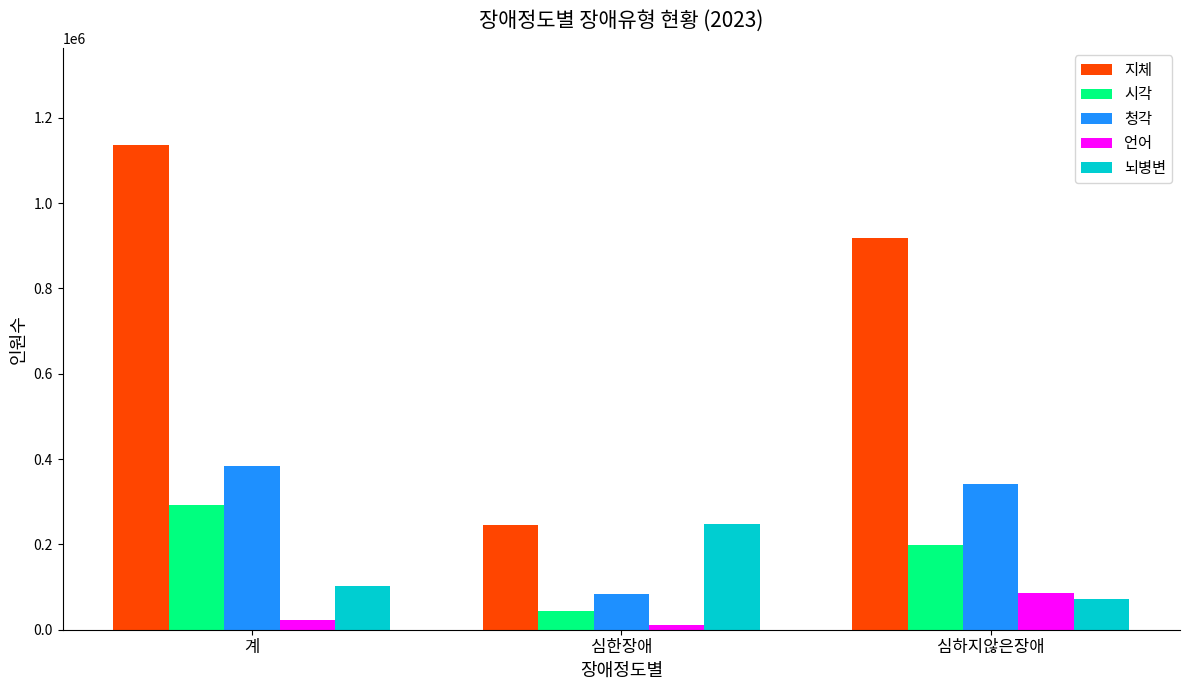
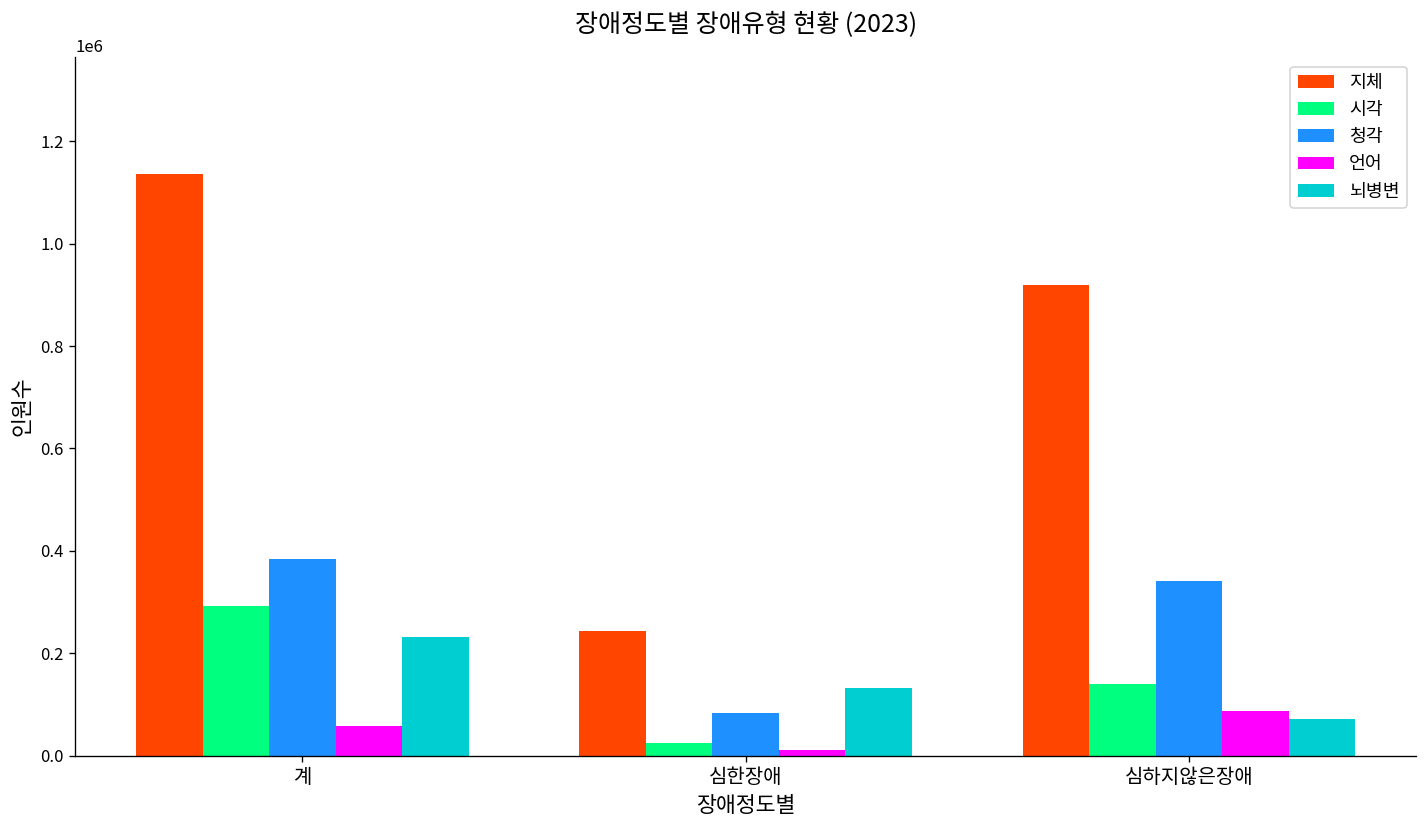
언어, 계: 20000 -> 60000
뇌병변, 계: 100000 -> 230000
시각, 심한장애: 40000 -> 20000
뇌병변, 심한장애: 250000 -> 130000
시각, 심하지않은장애: 200000 -> 140000
